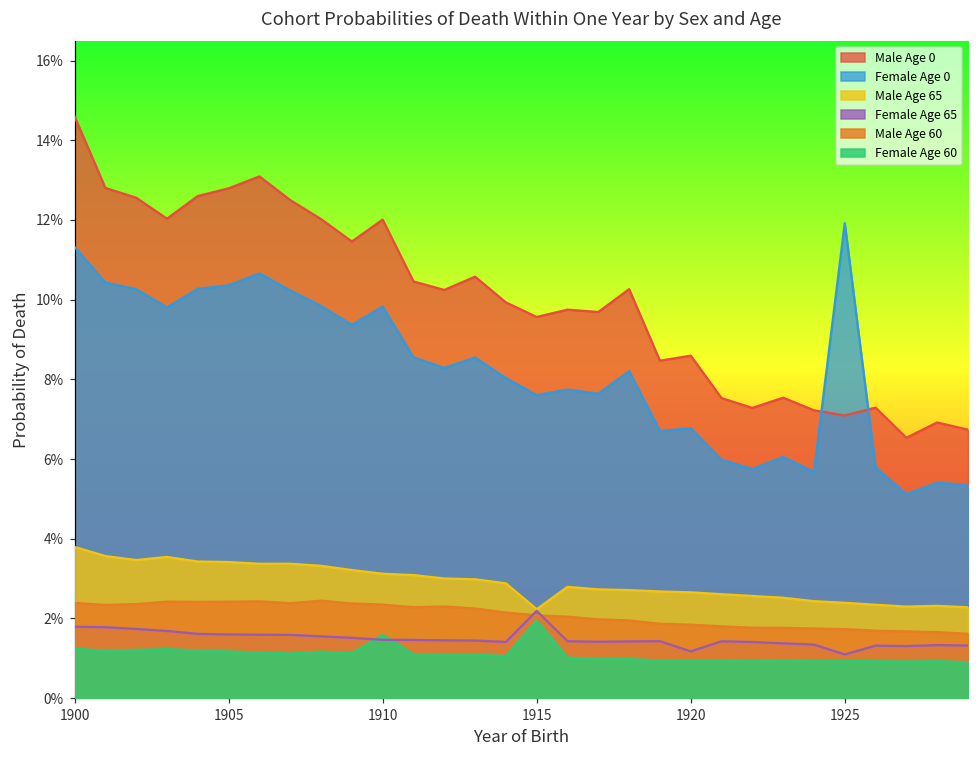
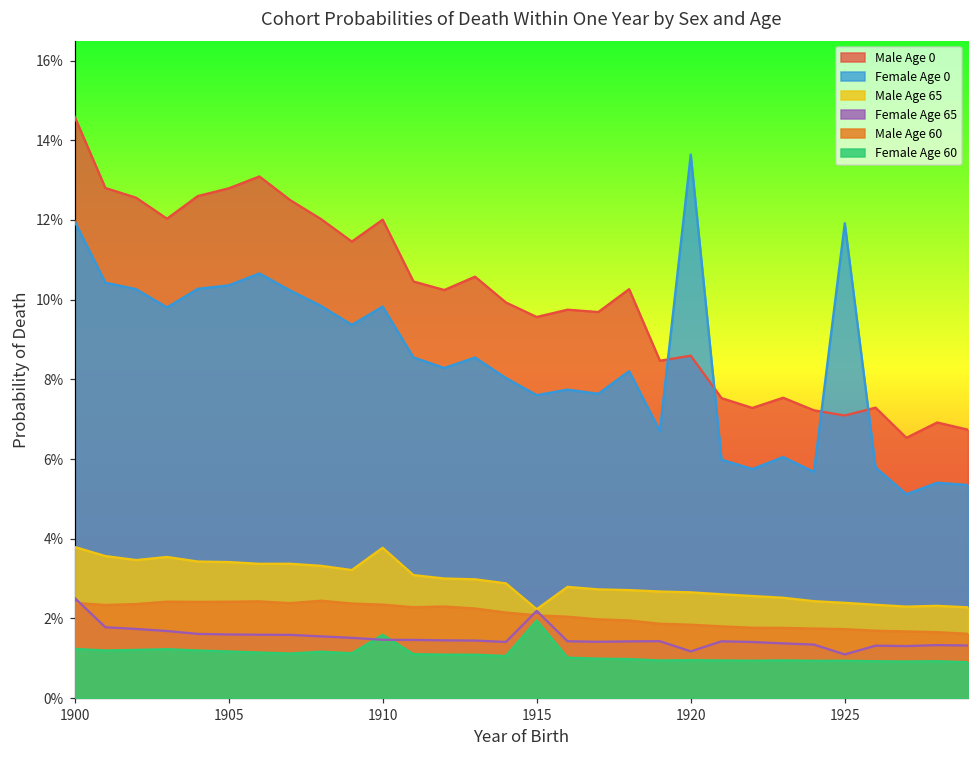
Female Age 0, 1900: 11.3% -> 12.0%
Female Age 65, 1900: 1.8% -> 2.5%
Male Age 65, 1910: 3.1% -> 3.8%
Female Age 0, 1920: 6.8% -> 13.6%
